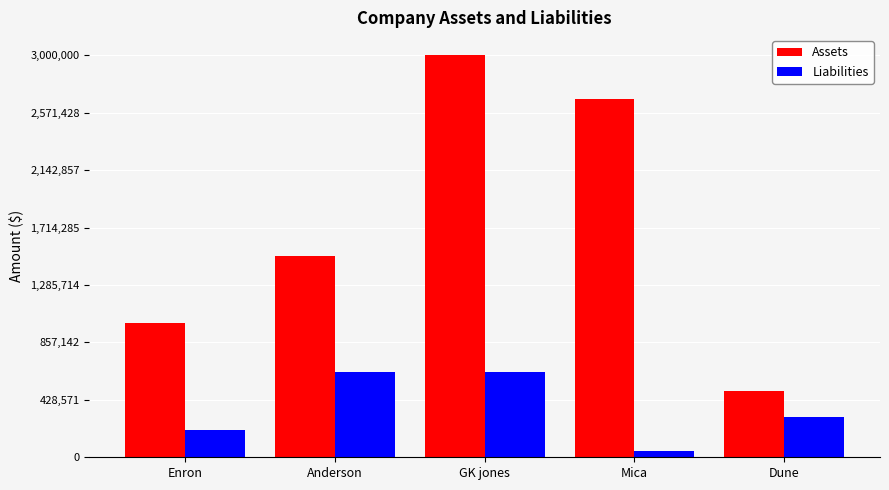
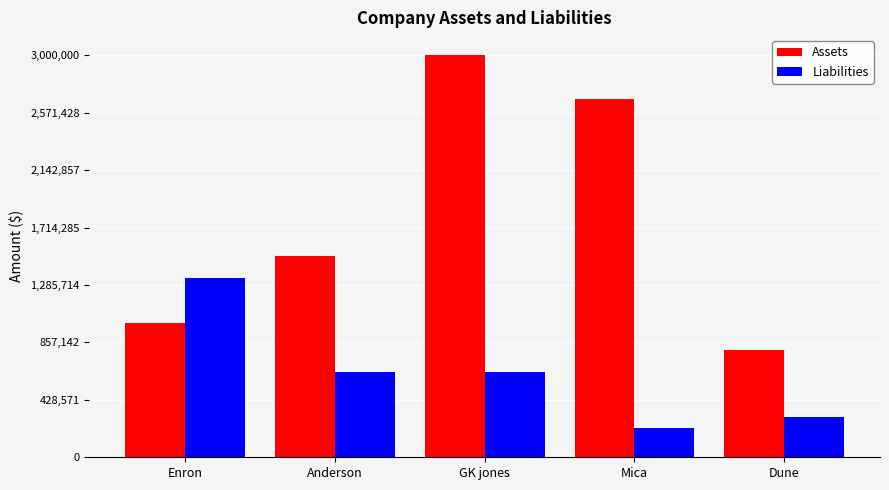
Liabilities, Enron: 200,000 -> 1,340,000
Liabilities, Mica: 50,000 -> 220,000
Assets, Dune: 490,000 -> 800,000
